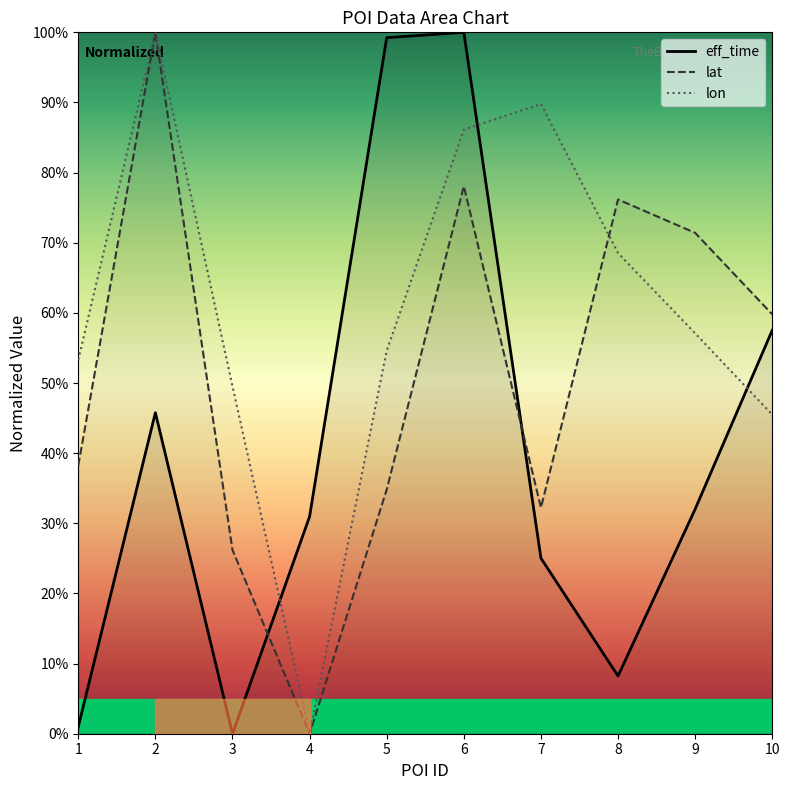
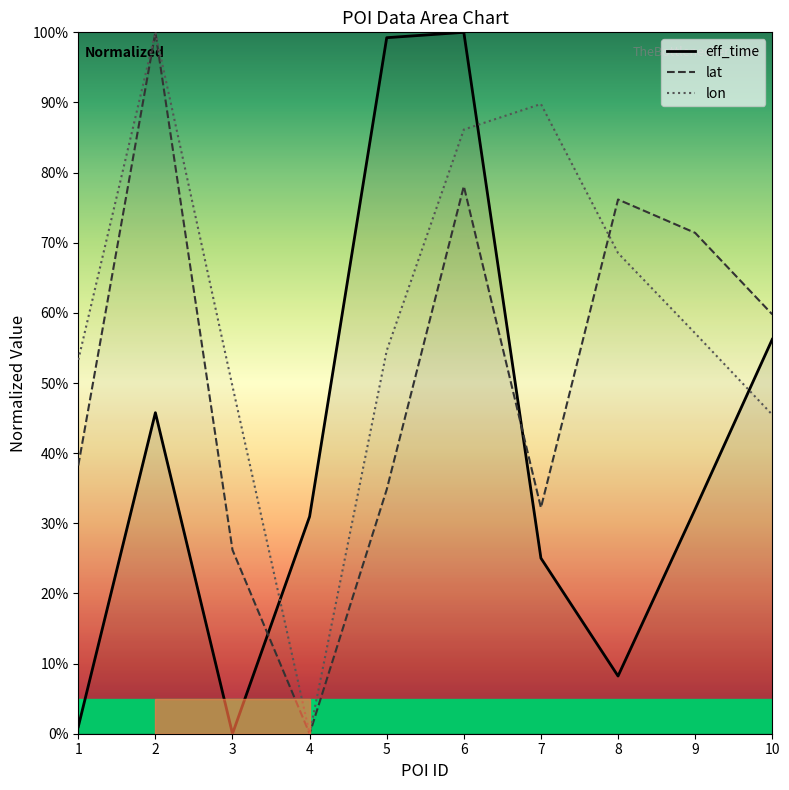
eff_time, 10: 58% -> 56%
